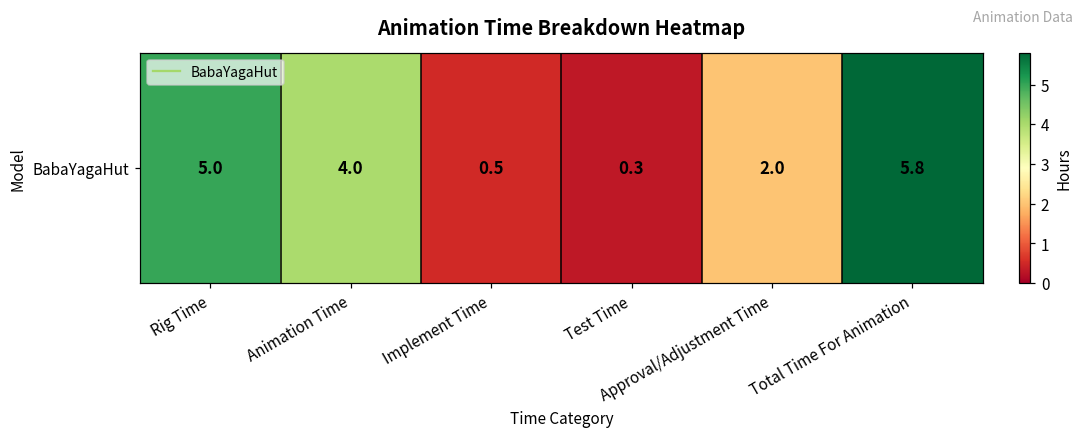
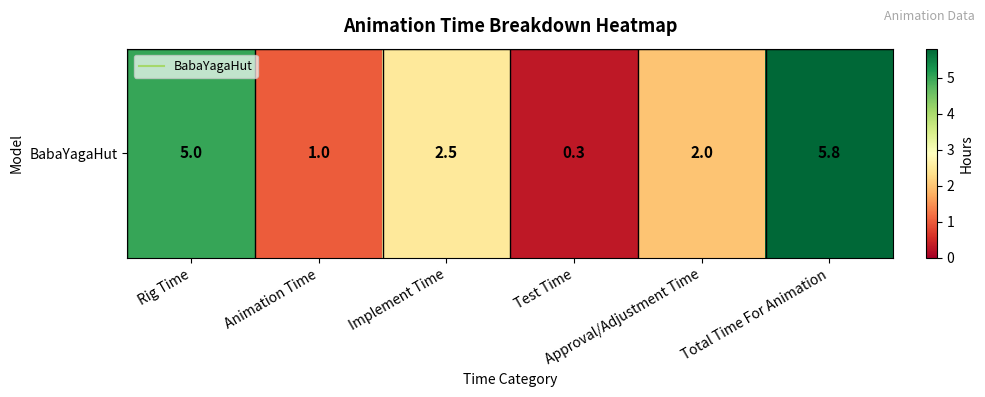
BabaYagaHut, Animation Time: 4.0 -> 1.0
BabaYagaHut, Implement Time: 0.5 -> 2.5
